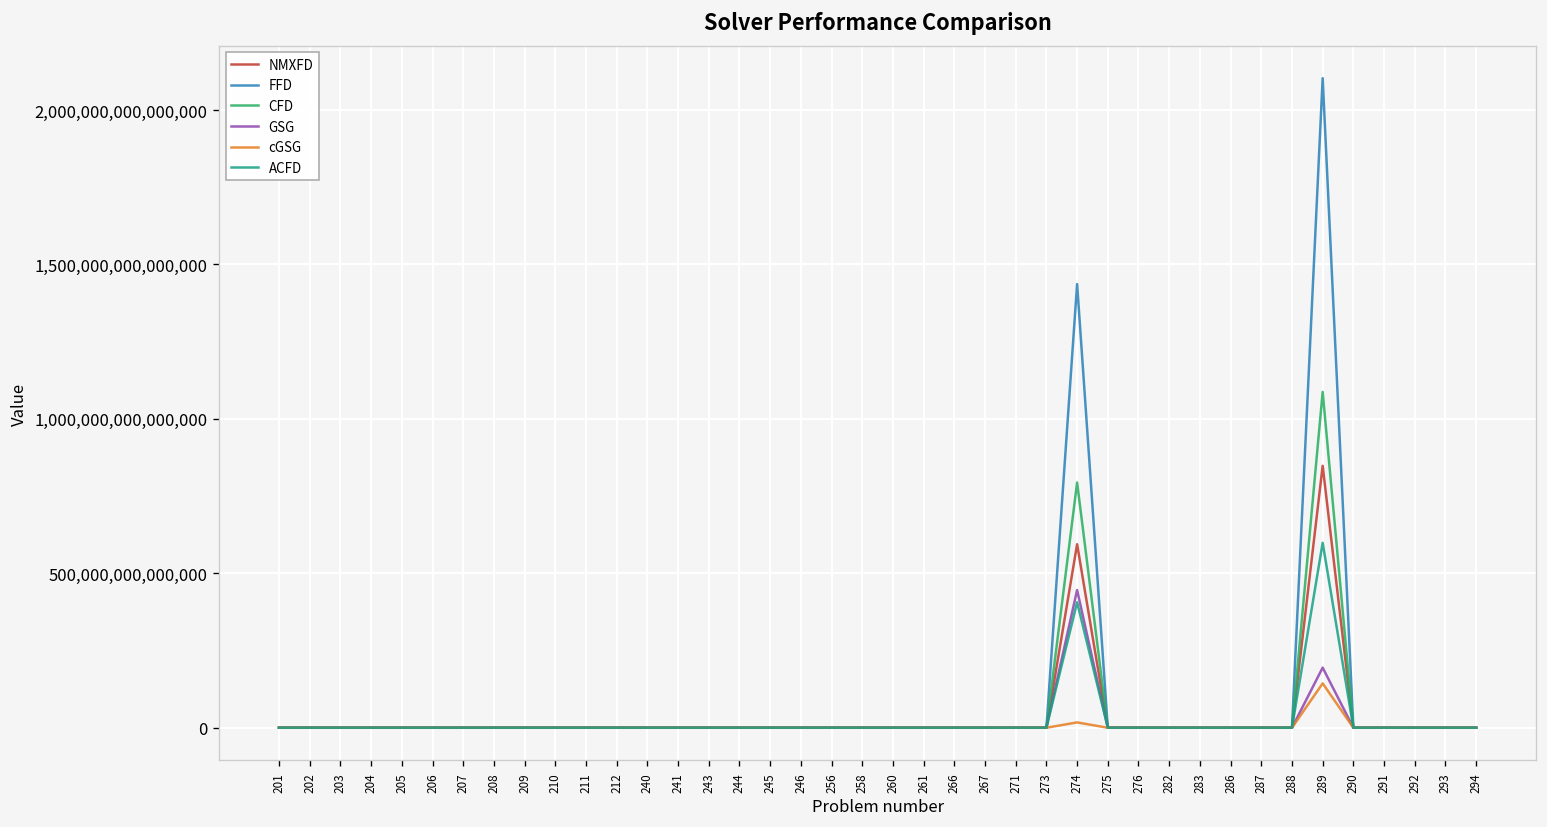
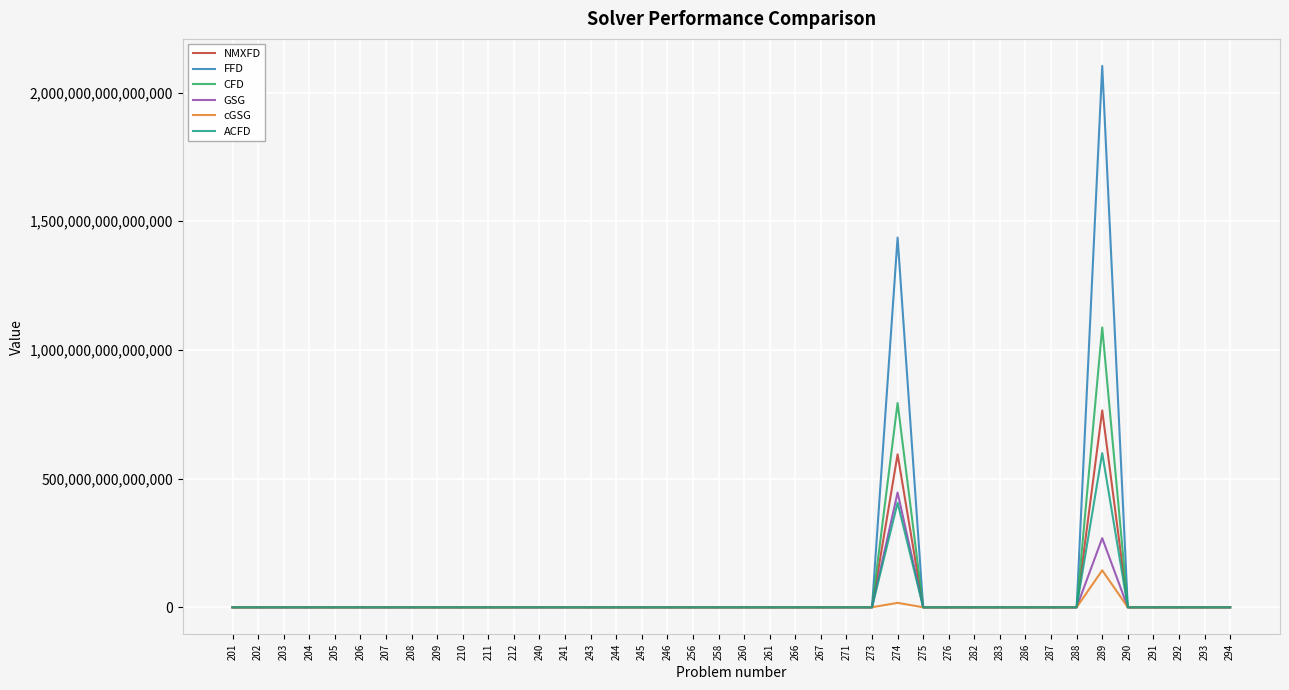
NMXFD, 289: 850,000,000,000,000 -> 760,000,000,000,000
GSG, 289: 190,000,000,000,000 -> 270,000,000,000,000
